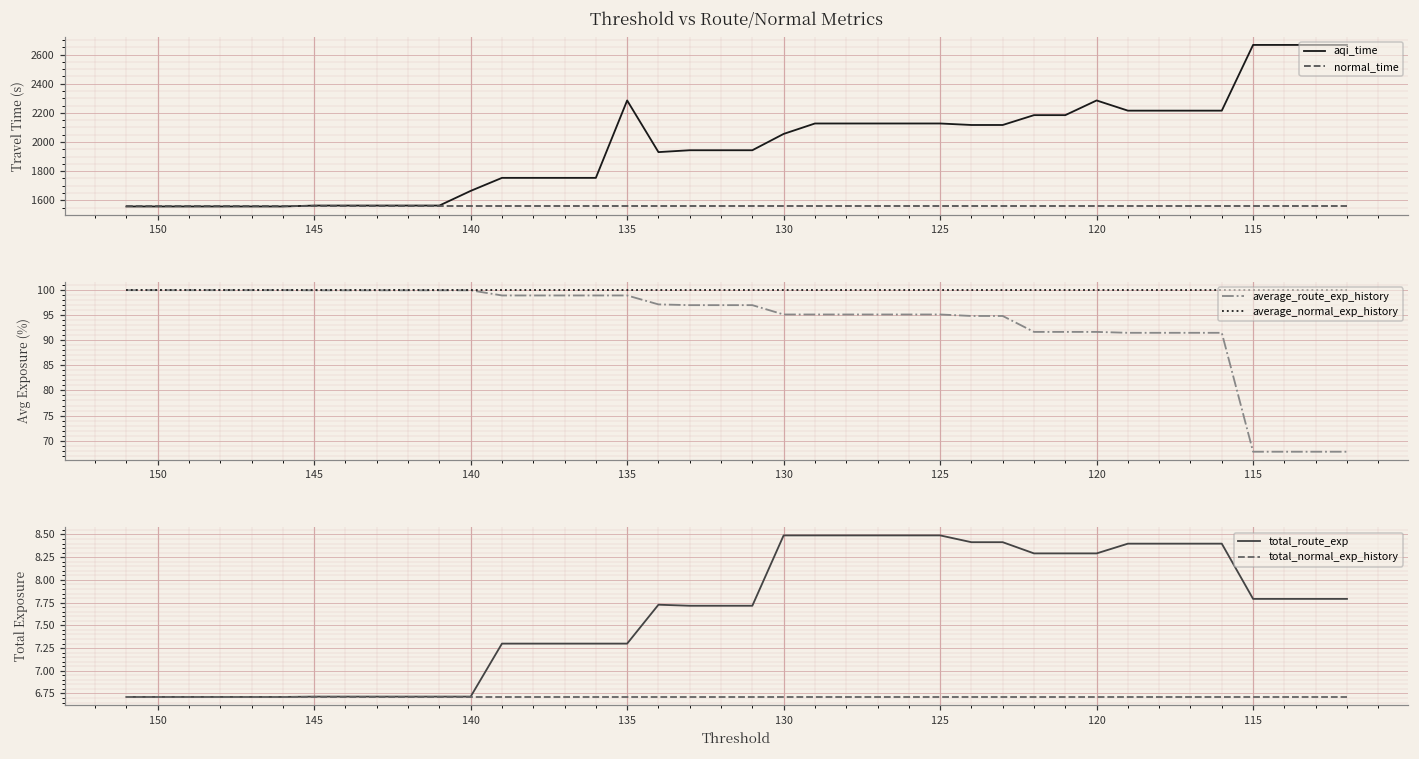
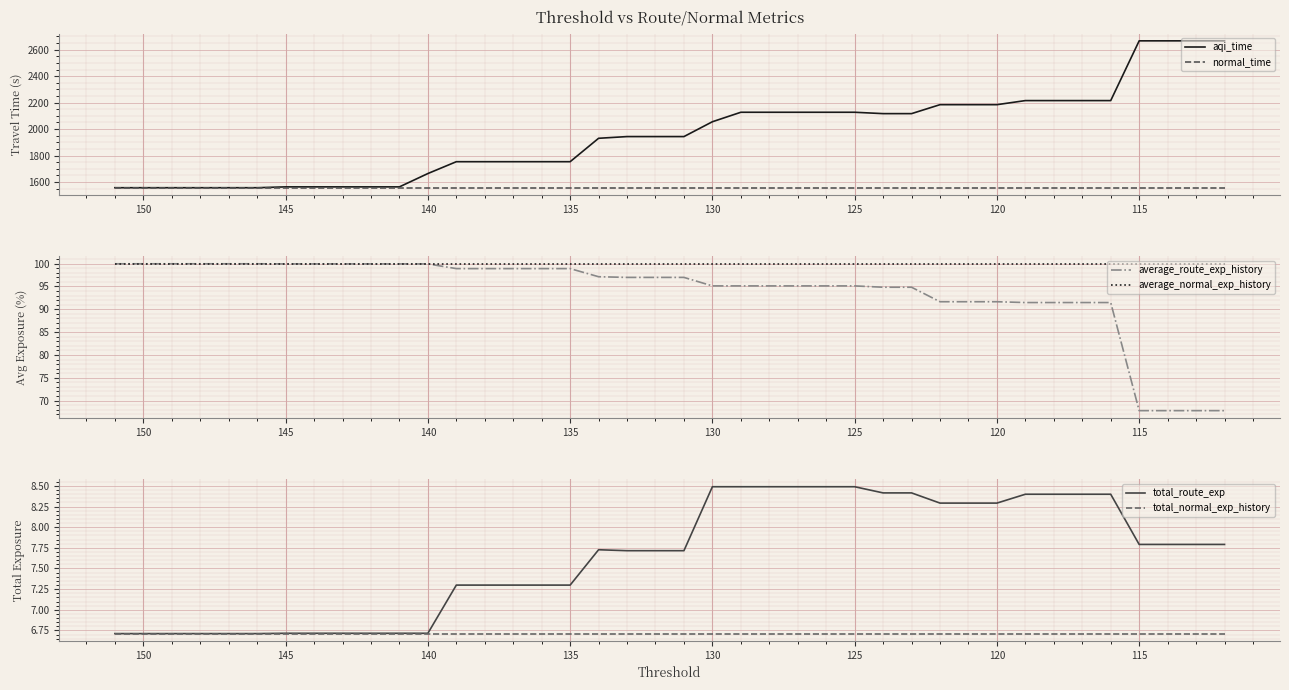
Threshold vs Route/Normal Metrics, aqi_time, 135: 2290 -> 1750
Threshold vs Route/Normal Metrics, aqi_time, 120: 2290 -> 2180
